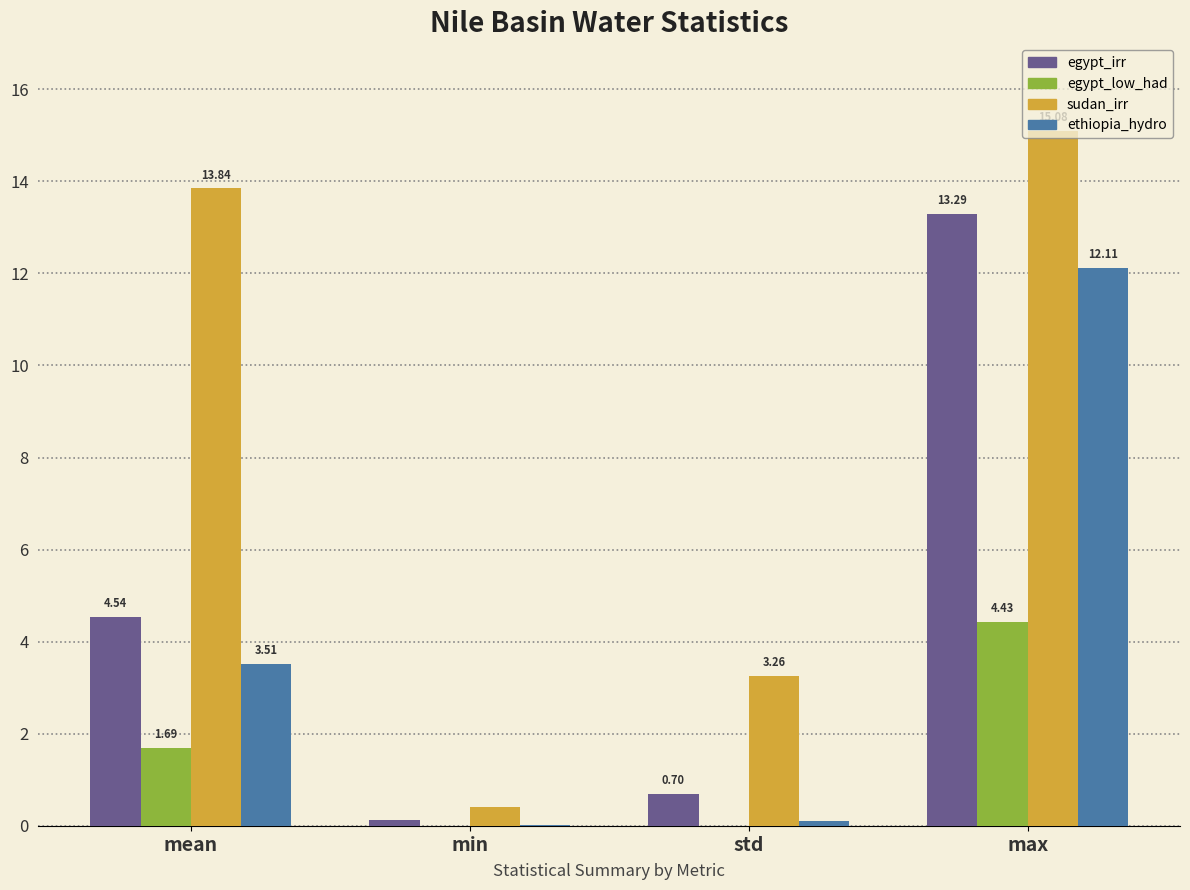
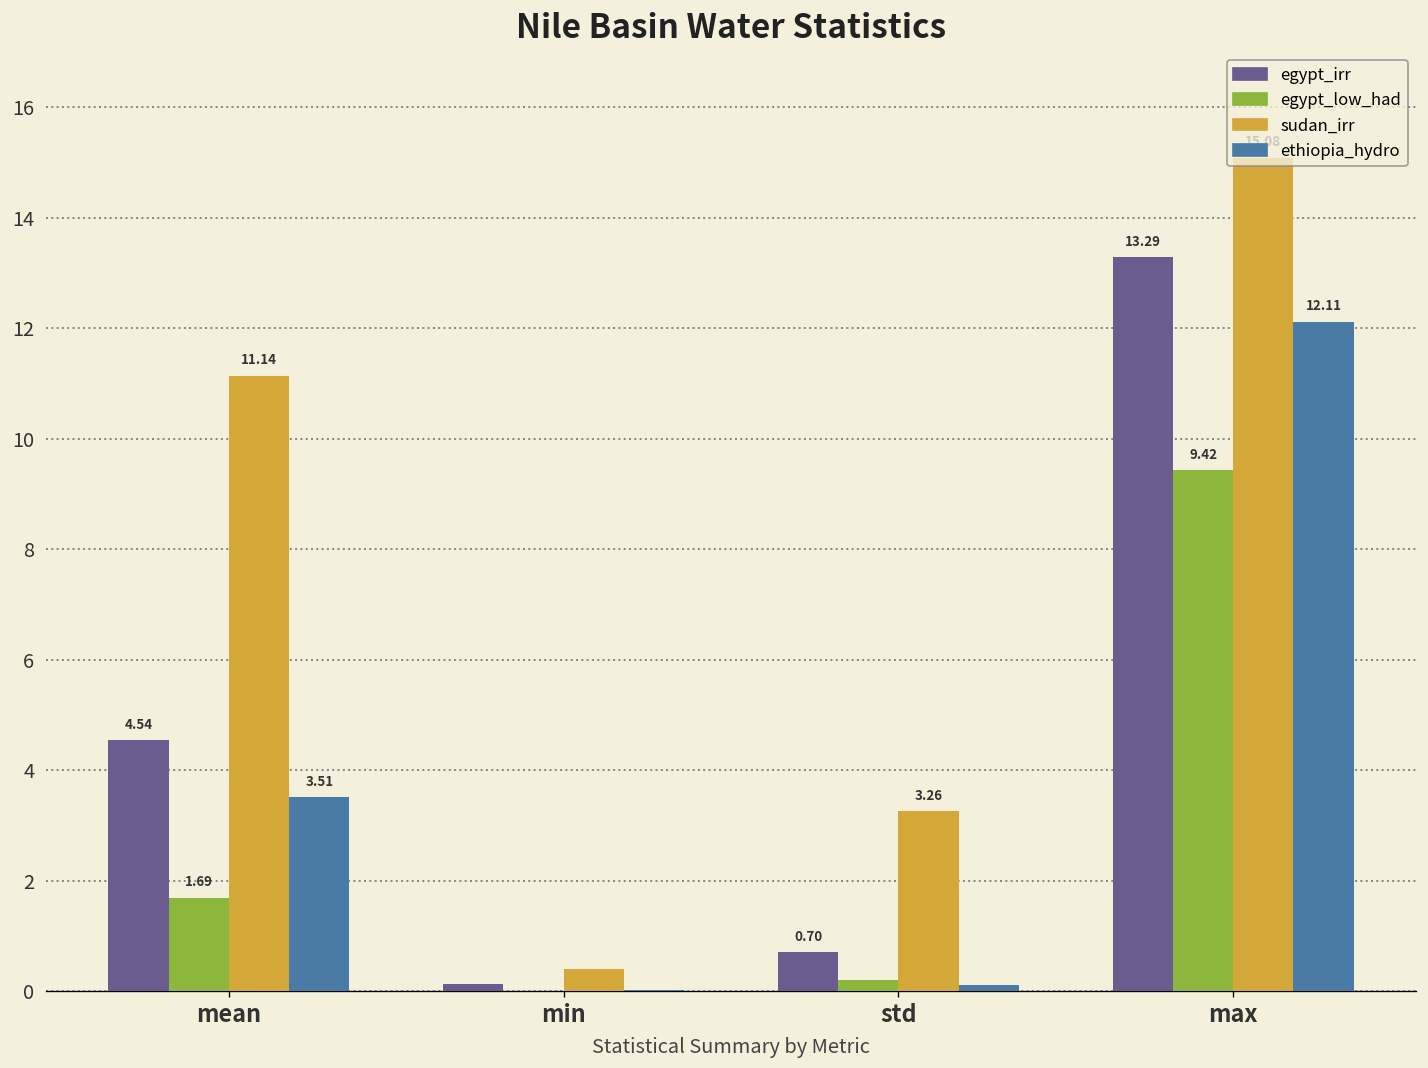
sudan_irr, mean: 13.84 -> 11.14
egypt_low_had, std: 0.0 -> 0.2
egypt_low_had, max: 4.43 -> 9.42
